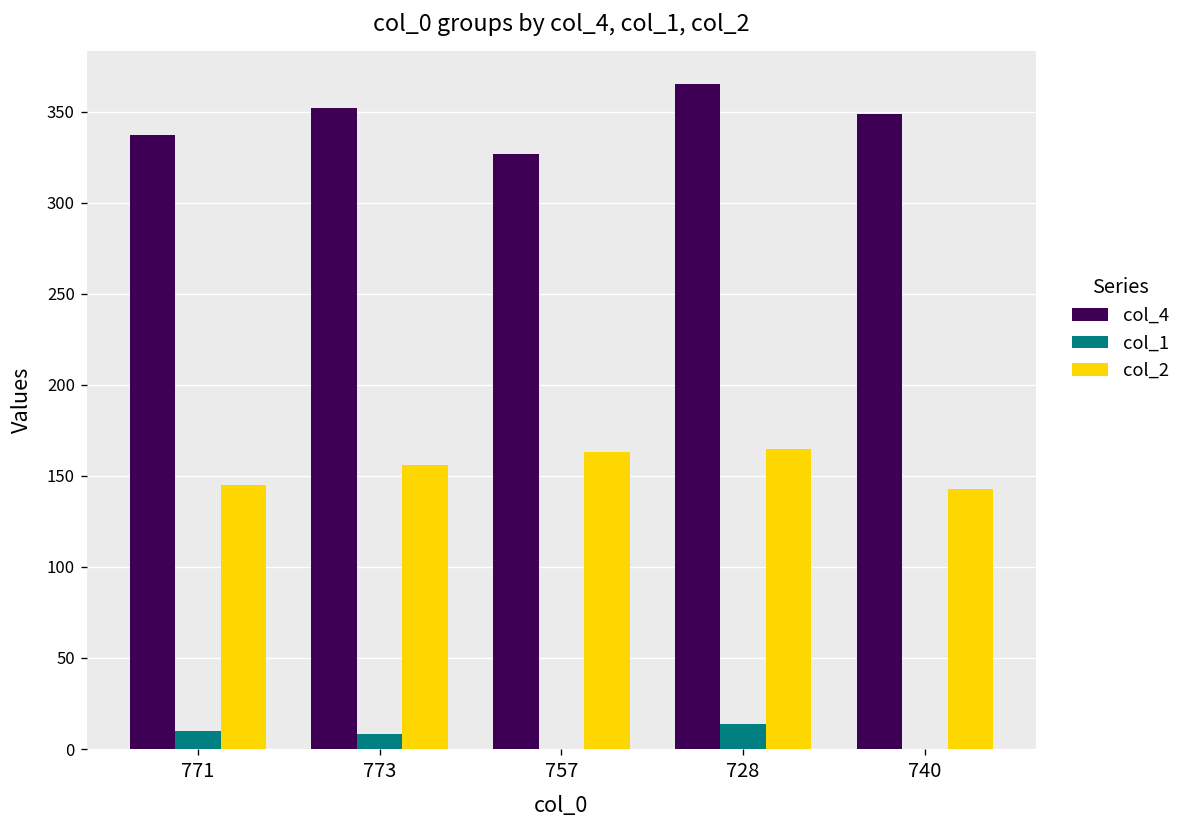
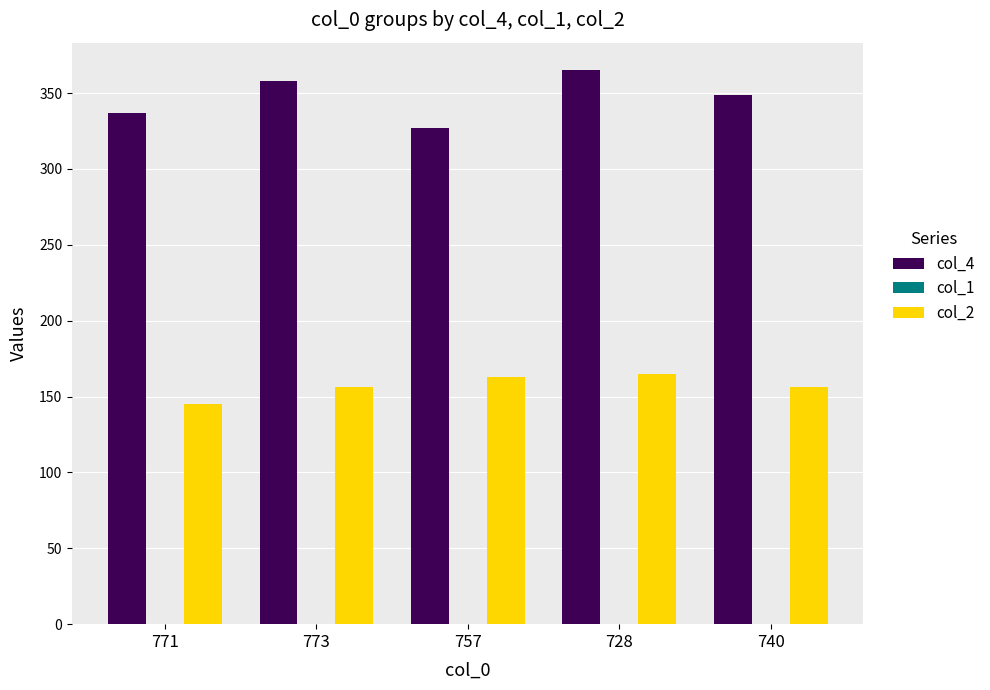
col_1, 771: 10 -> 0
col_4, 773: 352 -> 358
col_1, 773: 8 -> 0
col_1, 728: 14 -> 0
col_2, 740: 143 -> 156
